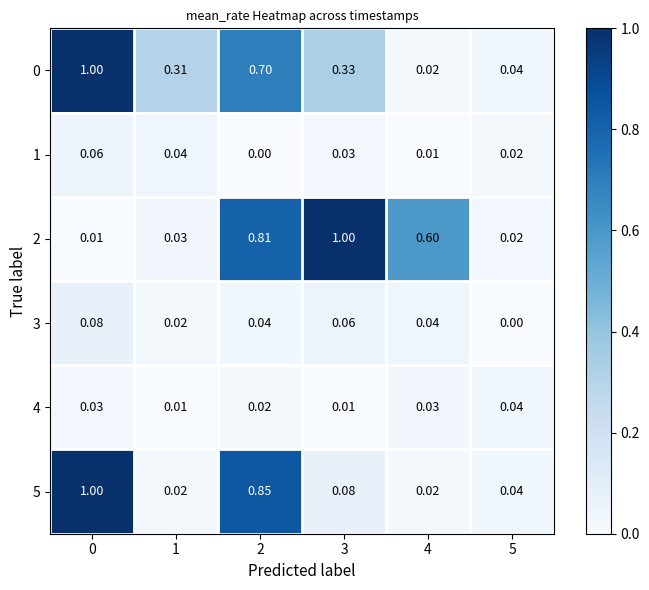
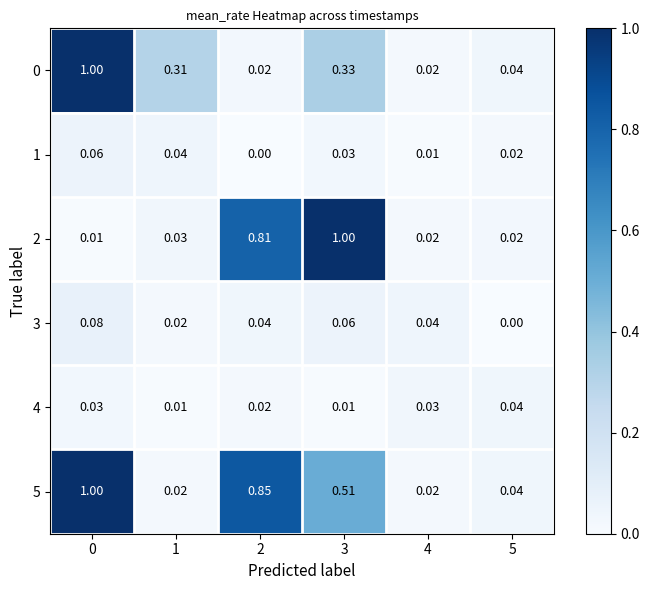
0, 2: 0.70 -> 0.02
2, 4: 0.60 -> 0.02
5, 3: 0.08 -> 0.51
